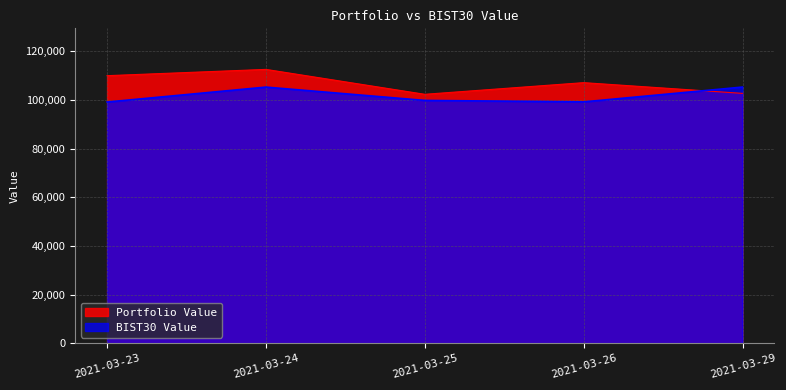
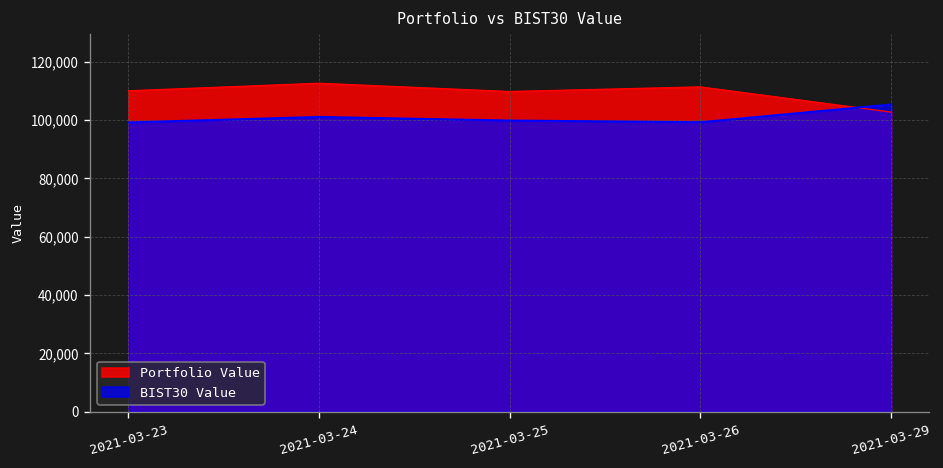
BIST30 Value, 2021-03-24: 105,000 -> 101,000
Portfolio Value, 2021-03-25: 102,000 -> 110,000
Portfolio Value, 2021-03-26: 107,000 -> 111,000
